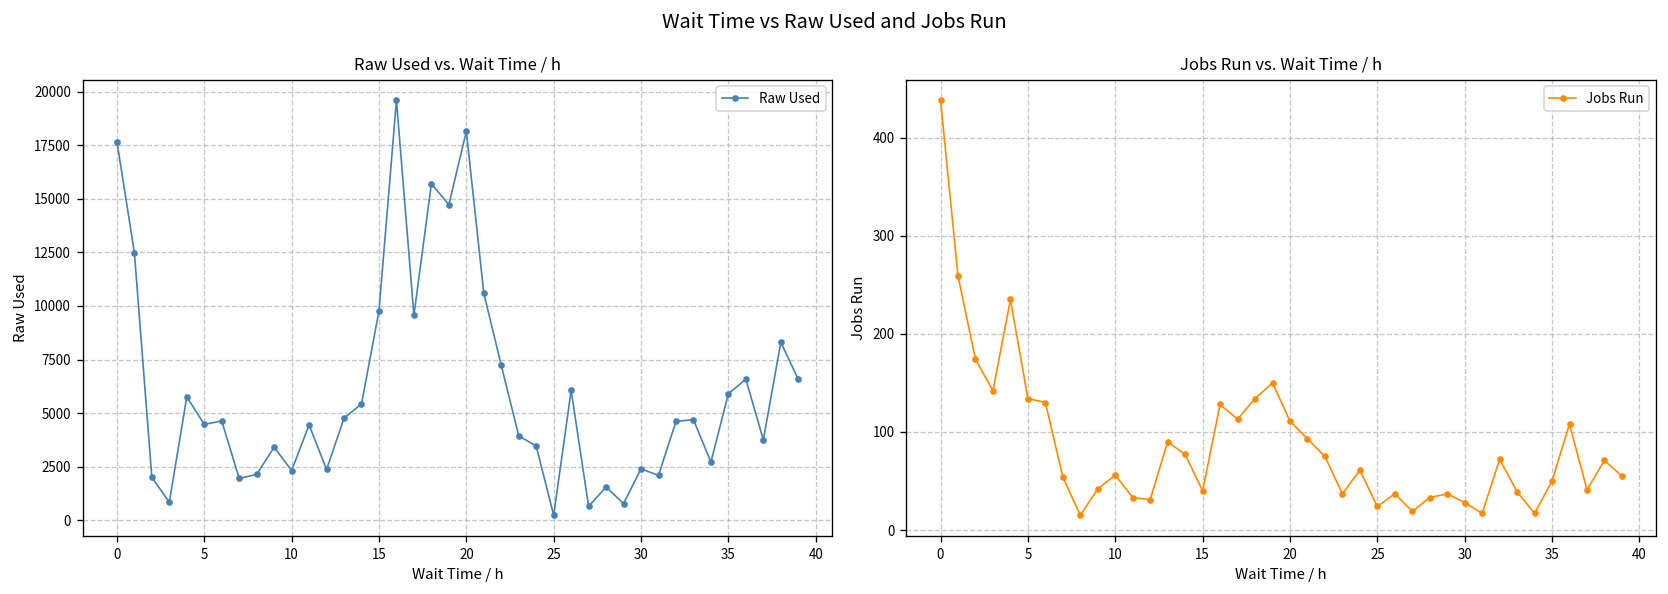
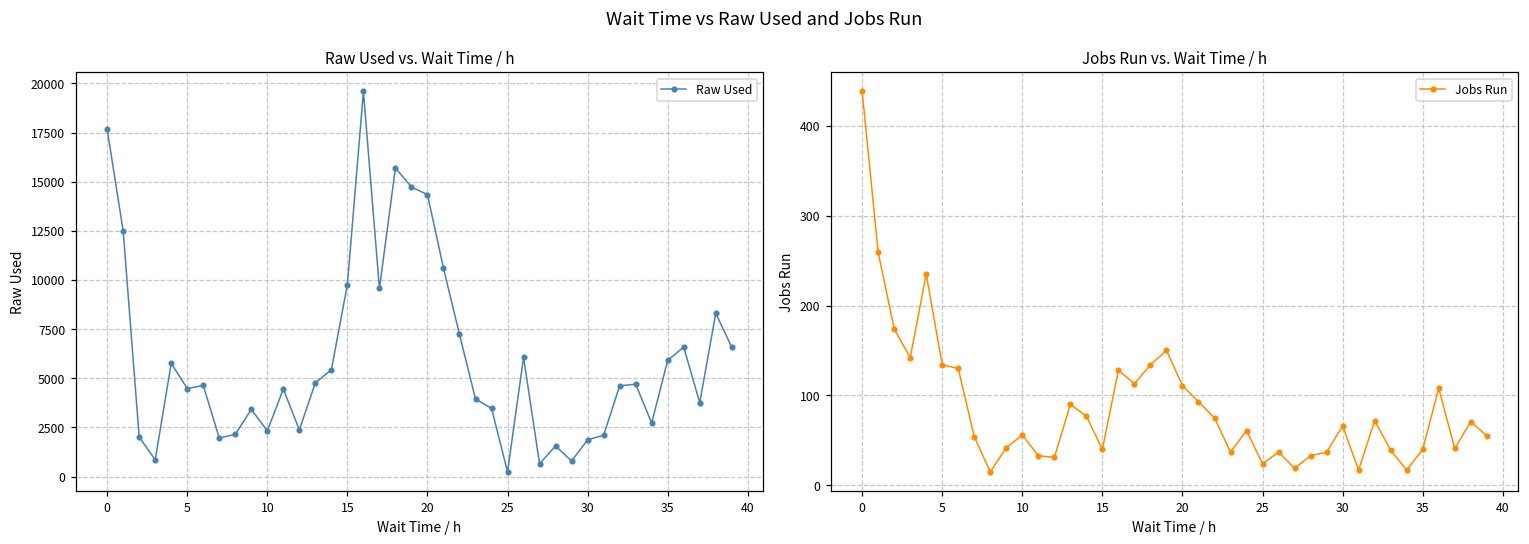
Raw Used vs. Wait Time / h, 20: 18100 -> 14300
Raw Used vs. Wait Time / h, 30: 2400 -> 1900
Jobs Run vs. Wait Time / h, 30: 30 -> 70
Jobs Run vs. Wait Time / h, 35: 50 -> 40
